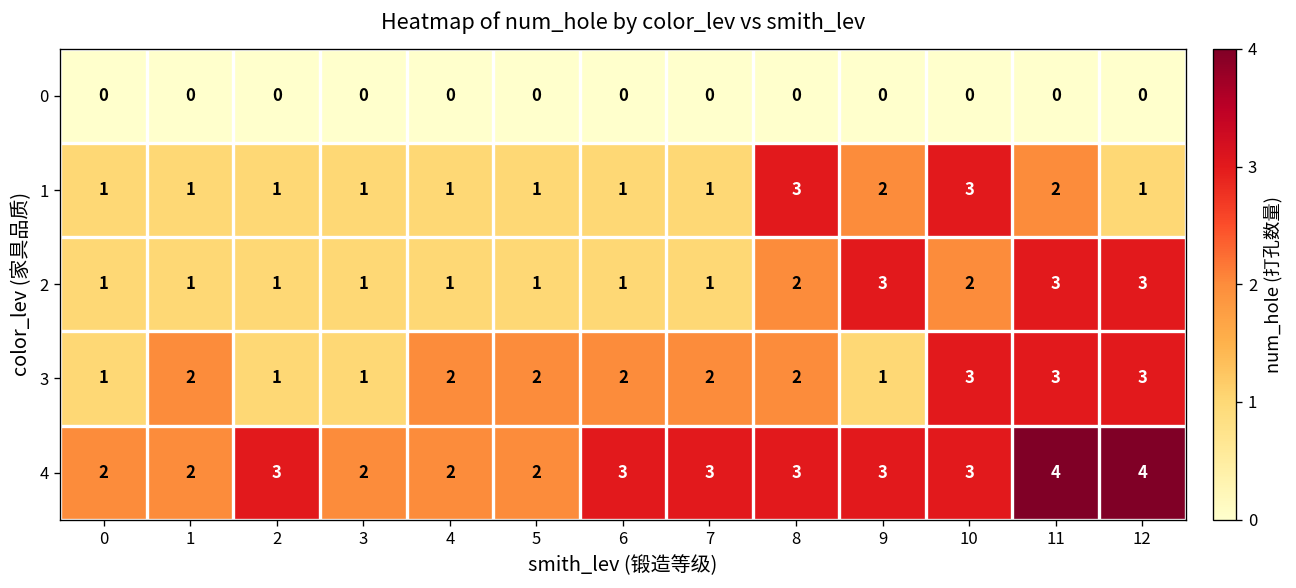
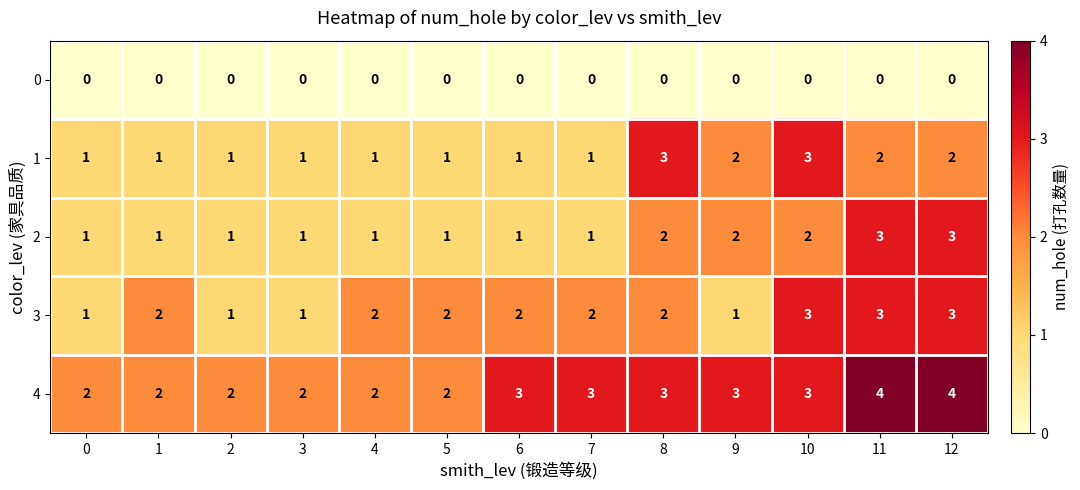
1, 12: 1 -> 2
2, 9: 3 -> 2
4, 2: 3 -> 2
